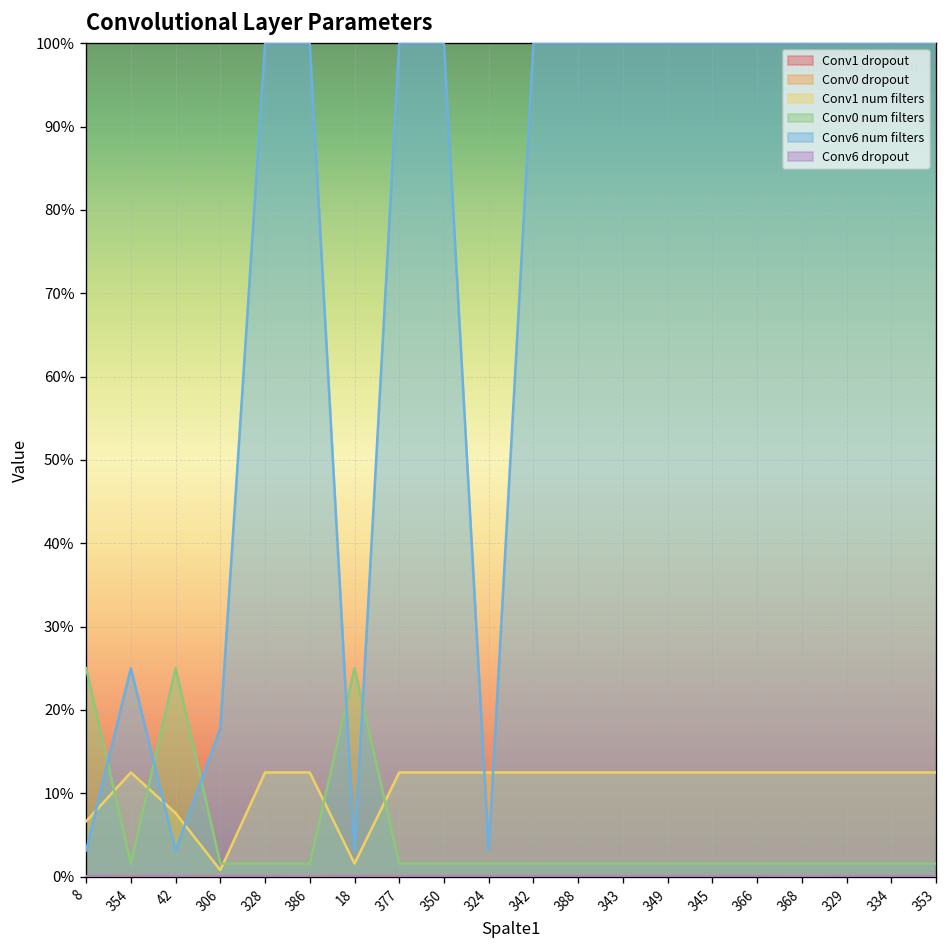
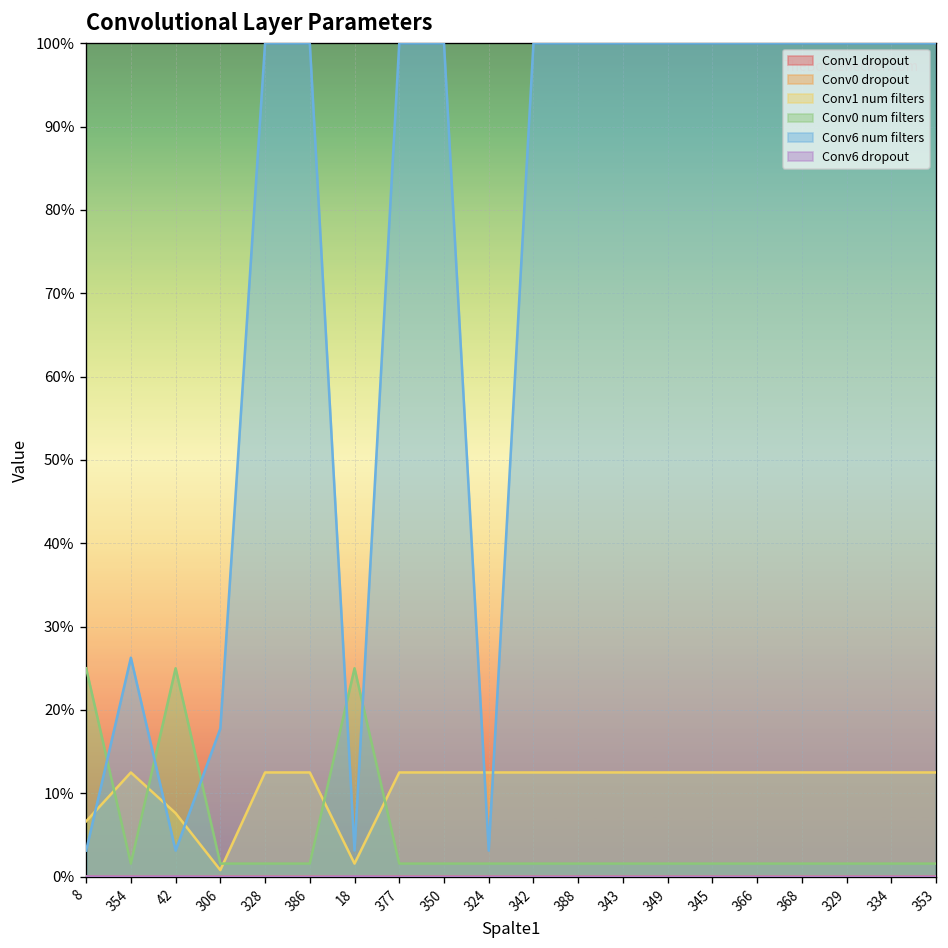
Conv6 num filters, 354: 25% -> 26%
